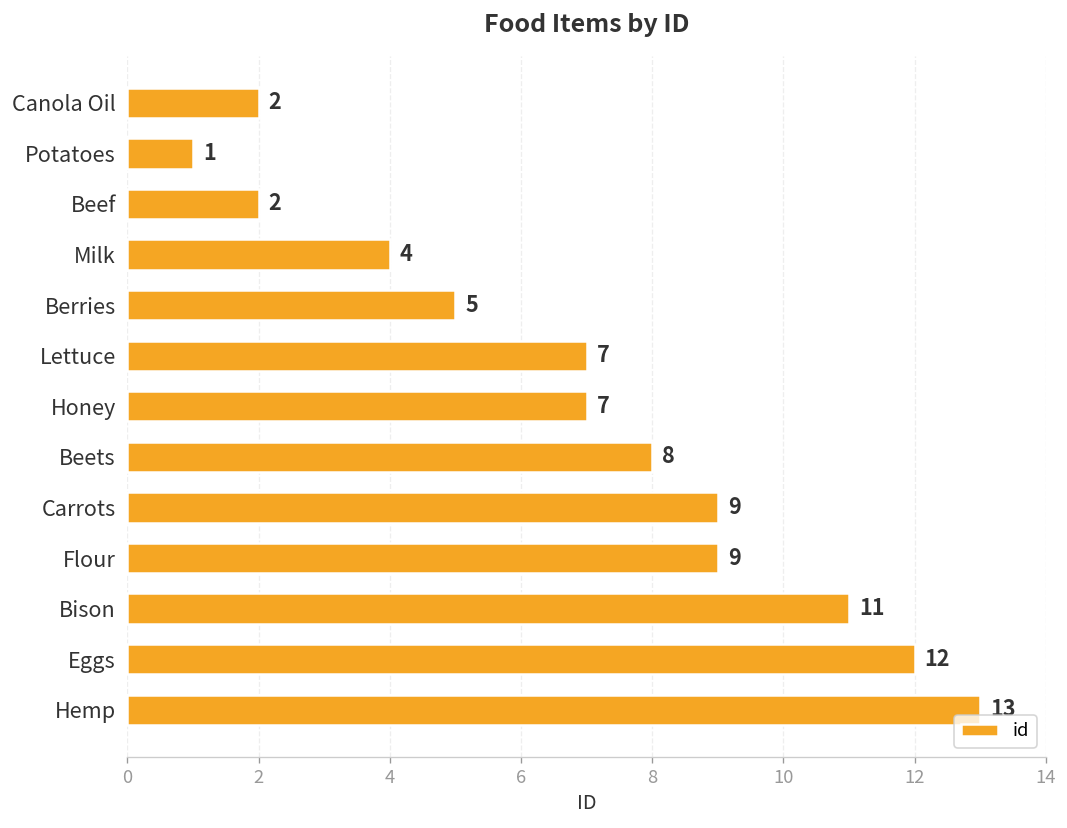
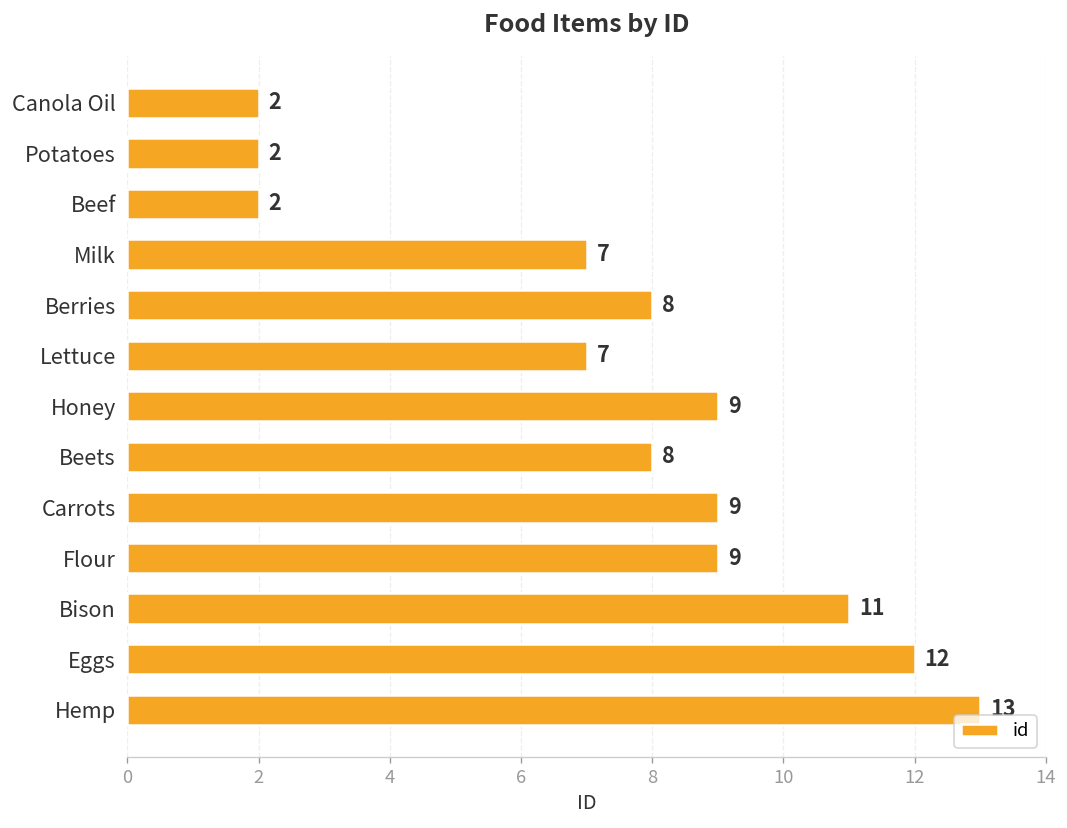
Potatoes: 1 -> 2
Milk: 4 -> 7
Berries: 5 -> 8
Honey: 7 -> 9
